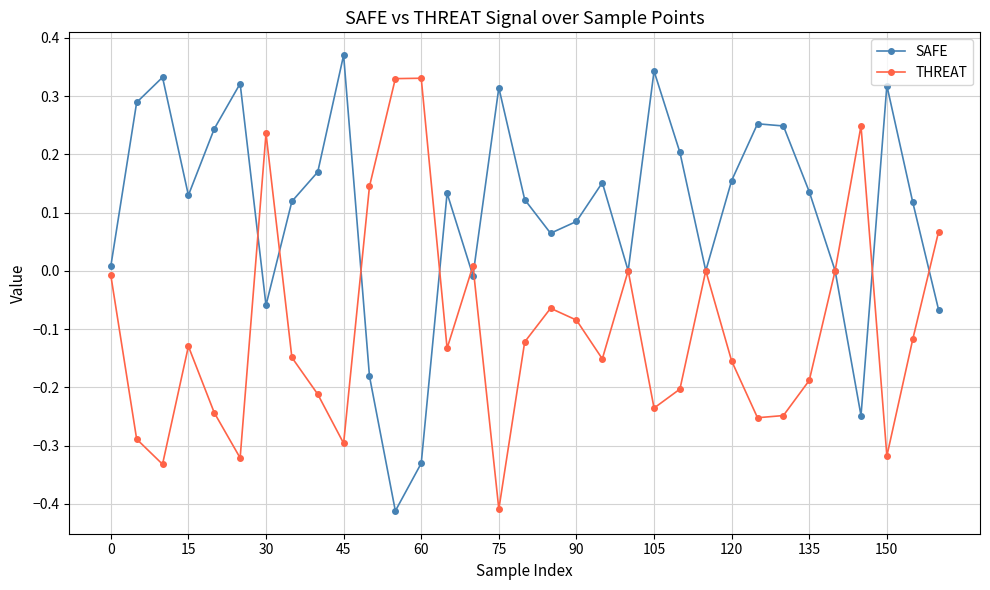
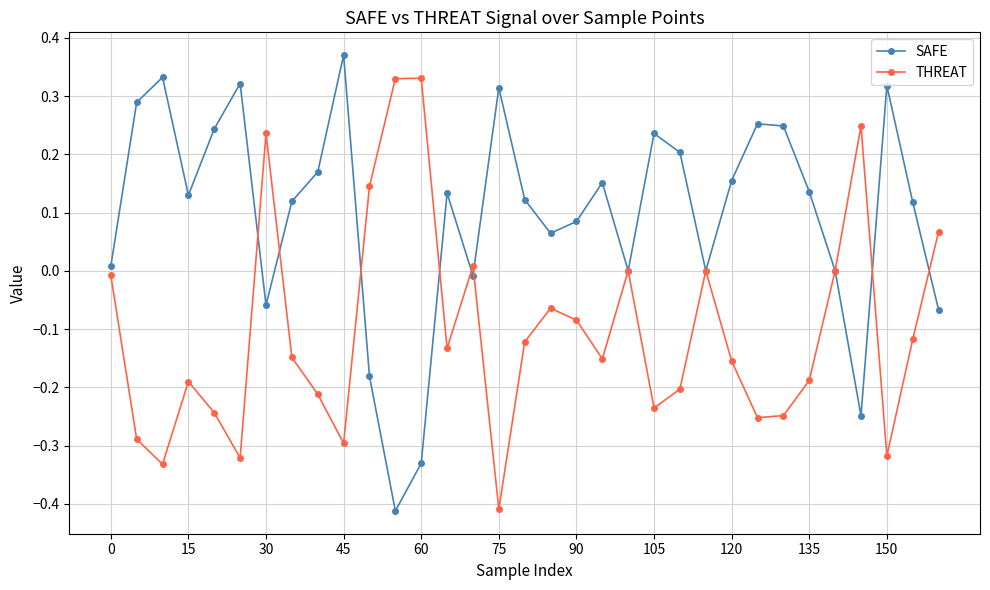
THREAT, 15: -0.13 -> -0.19
SAFE, 105: 0.34 -> 0.24
